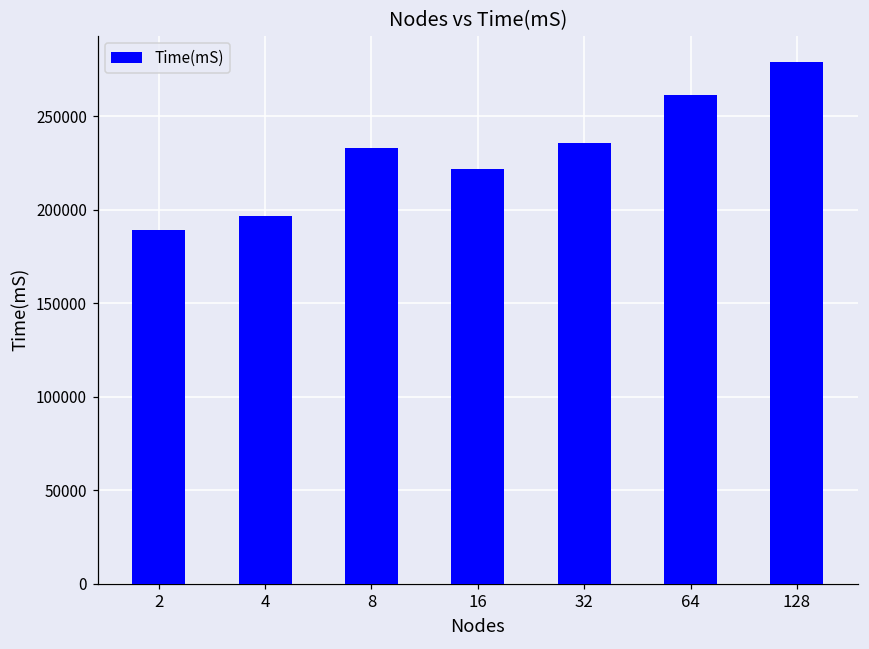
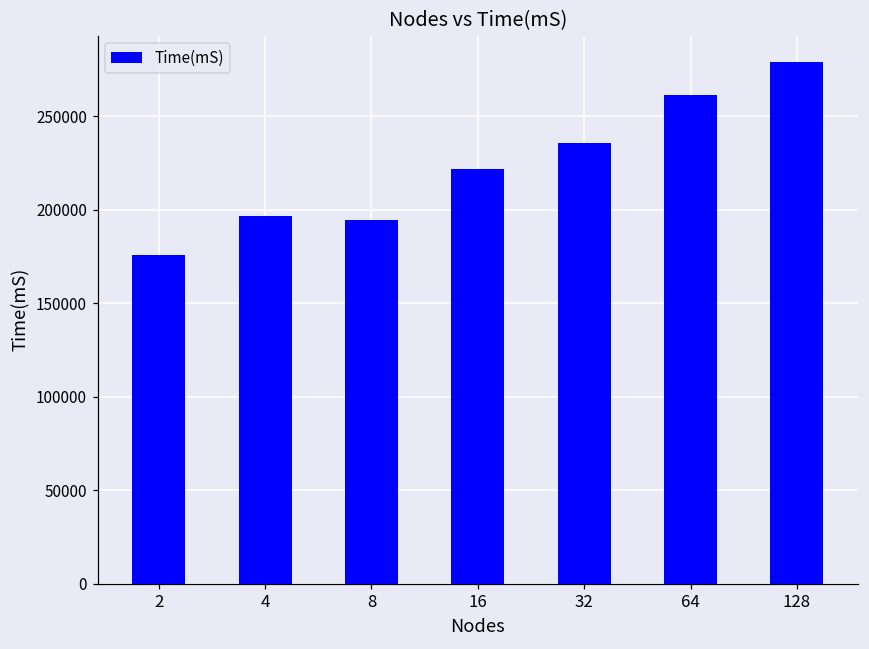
2: 189000 -> 176000
8: 233000 -> 195000
